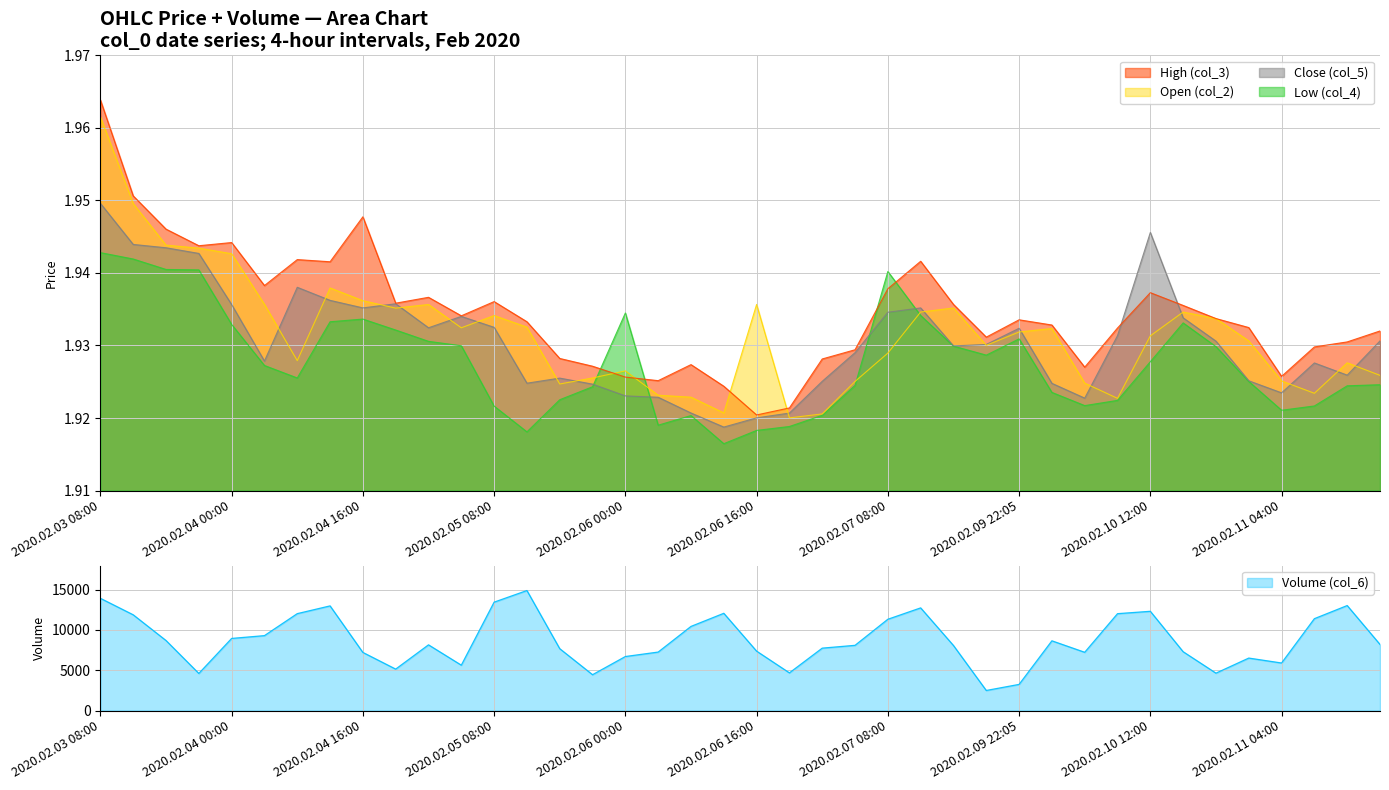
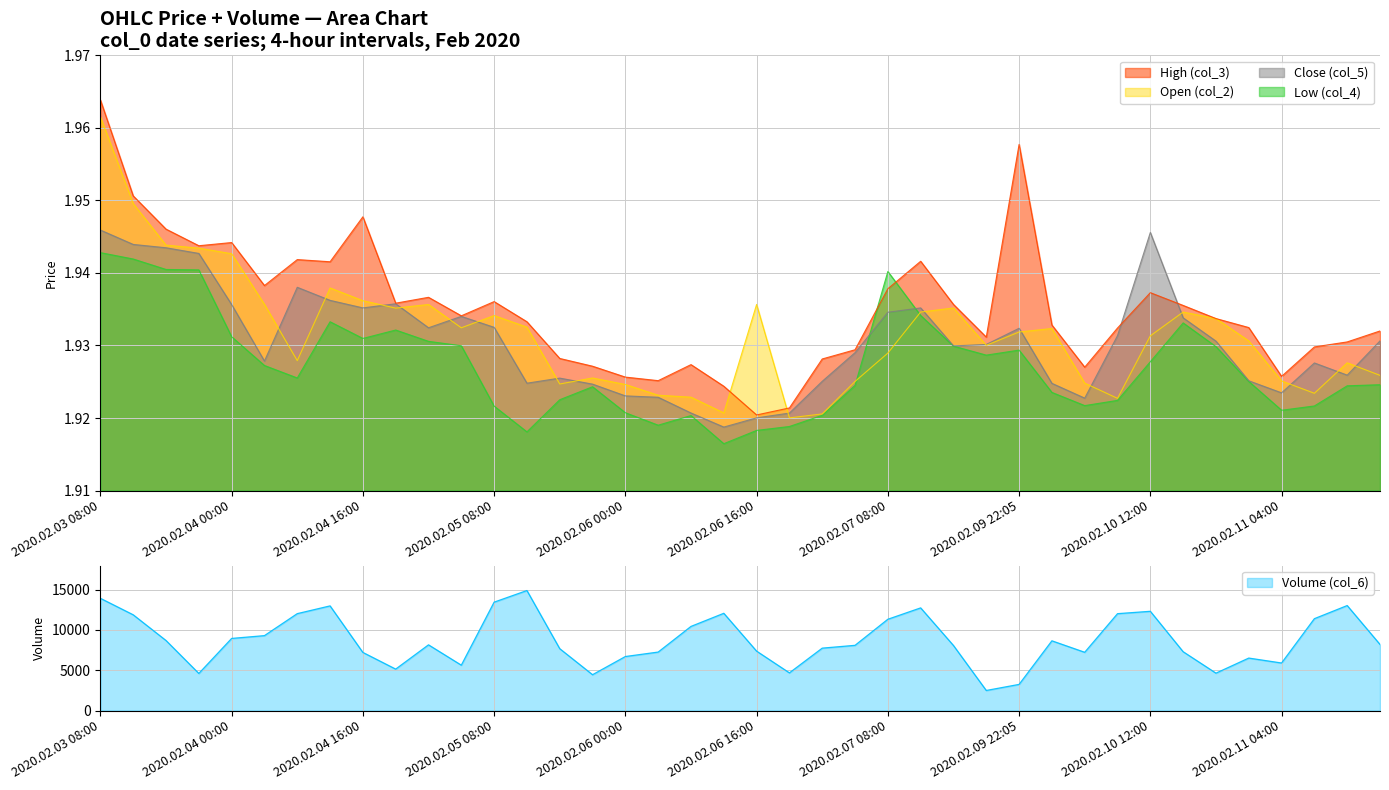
OHLC Price + Volume — Area Chart col_0 date series; 4-hour intervals, Feb 2020, Close (col_5), 2020.02.03 08:00: 1.950 -> 1.946
OHLC Price + Volume — Area Chart col_0 date series; 4-hour intervals, Feb 2020, Low (col_4), 2020.02.04 00:00: 1.933 -> 1.931
OHLC Price + Volume — Area Chart col_0 date series; 4-hour intervals, Feb 2020, Low (col_4), 2020.02.04 16:00: 1.934 -> 1.931
OHLC Price + Volume — Area Chart col_0 date series; 4-hour intervals, Feb 2020, Low (col_4), 2020.02.06 00:00: 1.934 -> 1.921
OHLC Price + Volume — Area Chart col_0 date series; 4-hour intervals, Feb 2020, Open (col_2), 2020.02.06 00:00: 1.927 -> 1.925
OHLC Price + Volume — Area Chart col_0 date series; 4-hour intervals, Feb 2020, Low (col_4), 2020.02.09 22:05: 1.931 -> 1.929
OHLC Price + Volume — Area Chart col_0 date series; 4-hour intervals, Feb 2020, High (col_3), 2020.02.09 22:05: 1.934 -> 1.958
